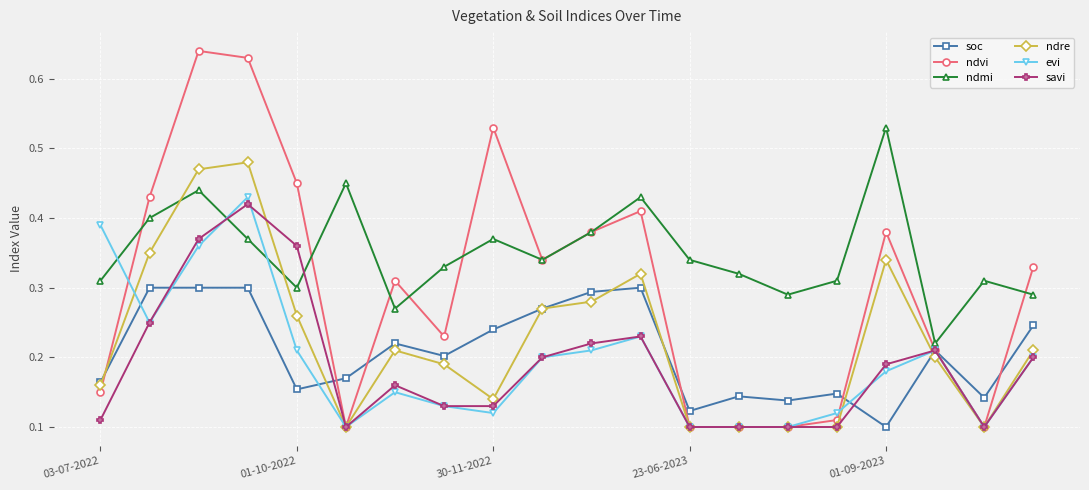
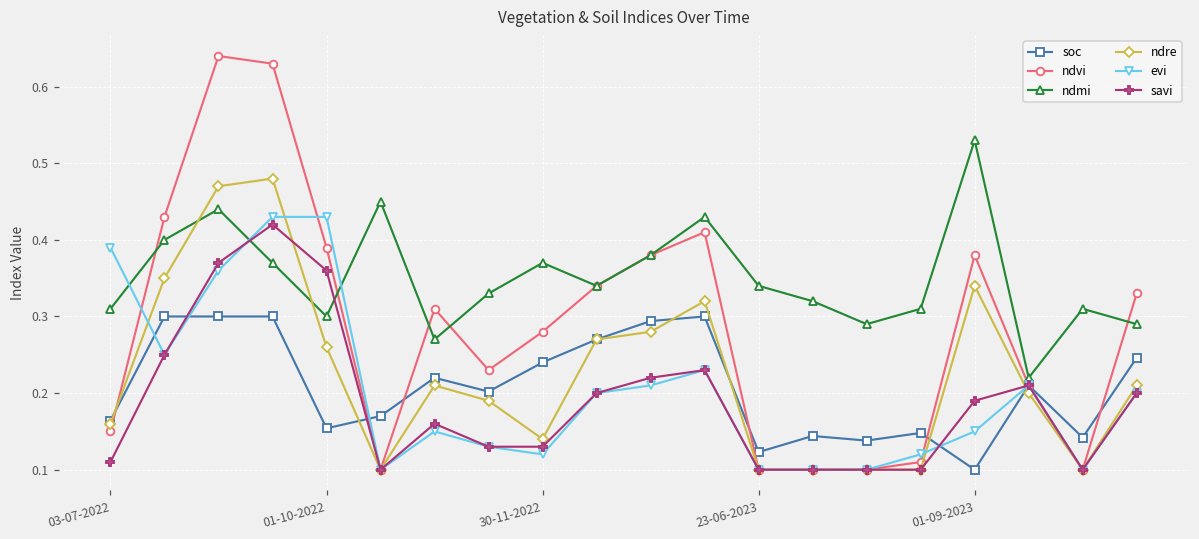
ndvi, 01-10-2022: 0.45 -> 0.39
evi, 01-10-2022: 0.21 -> 0.43
ndvi, 30-11-2022: 0.53 -> 0.28
evi, 01-09-2023: 0.18 -> 0.15
